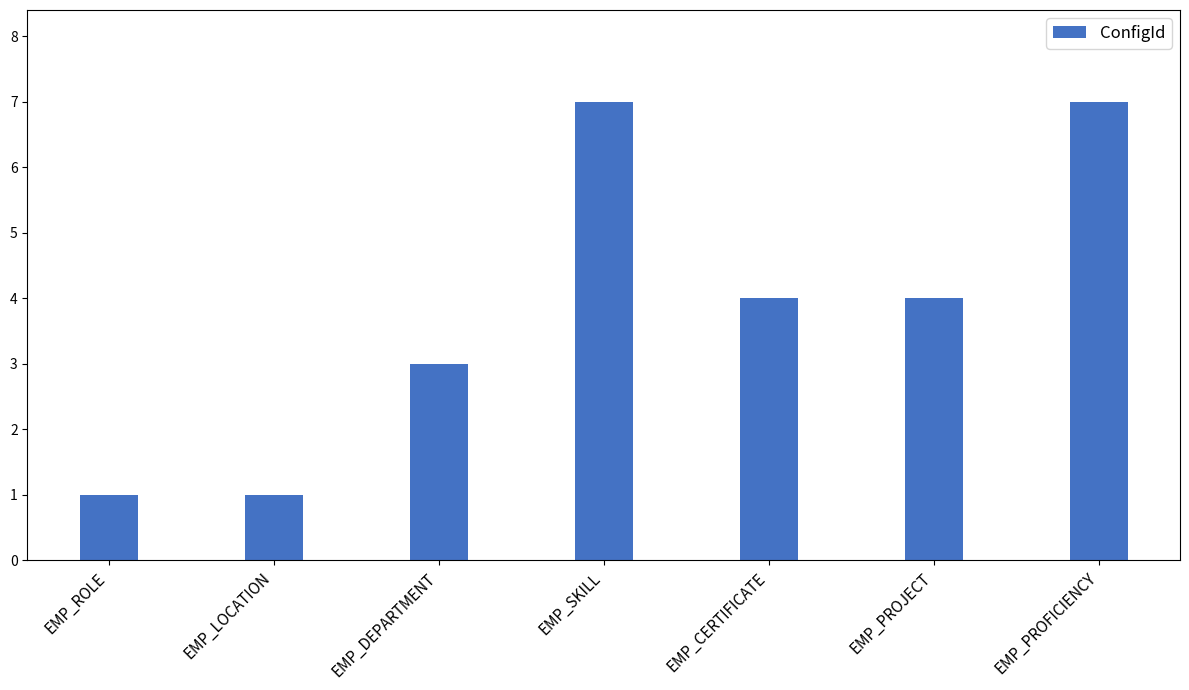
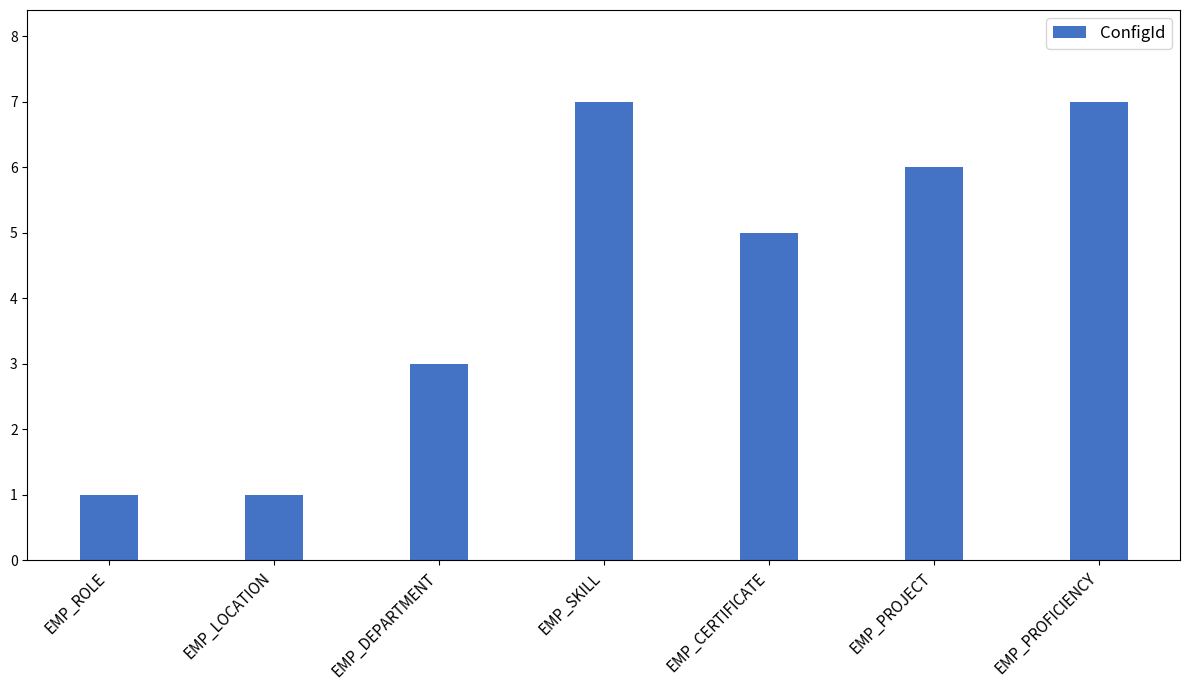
EMP_CERTIFICATE: 4 -> 5
EMP_PROJECT: 4 -> 6
